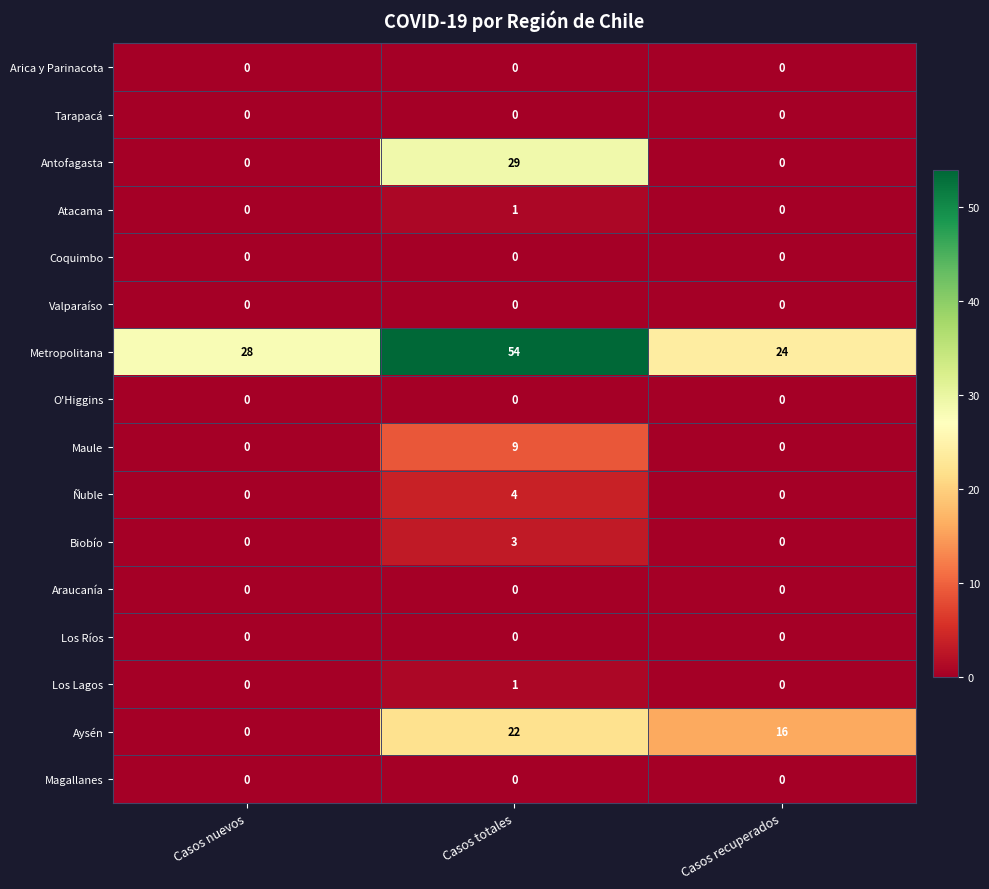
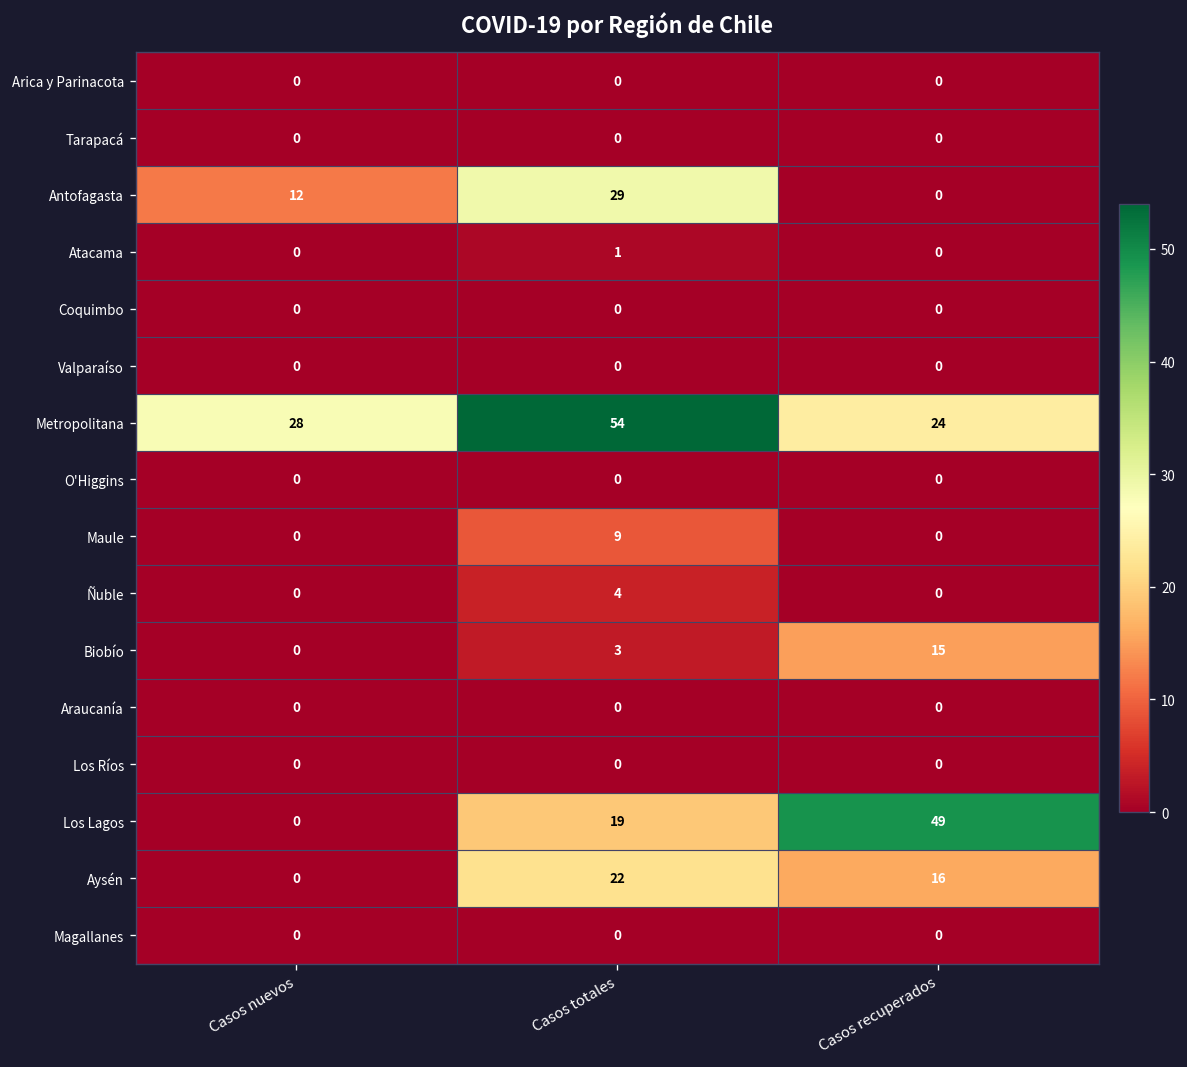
Antofagasta, Casos nuevos: 0 -> 12
Biobío, Casos recuperados: 0 -> 15
Los Lagos, Casos totales: 1 -> 19
Los Lagos, Casos recuperados: 0 -> 49
